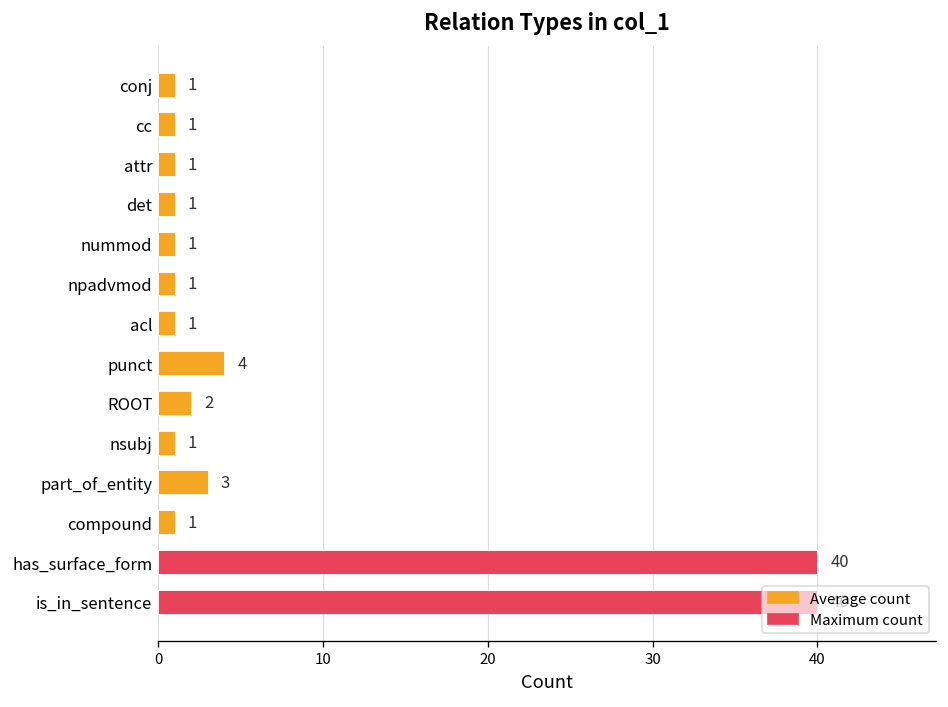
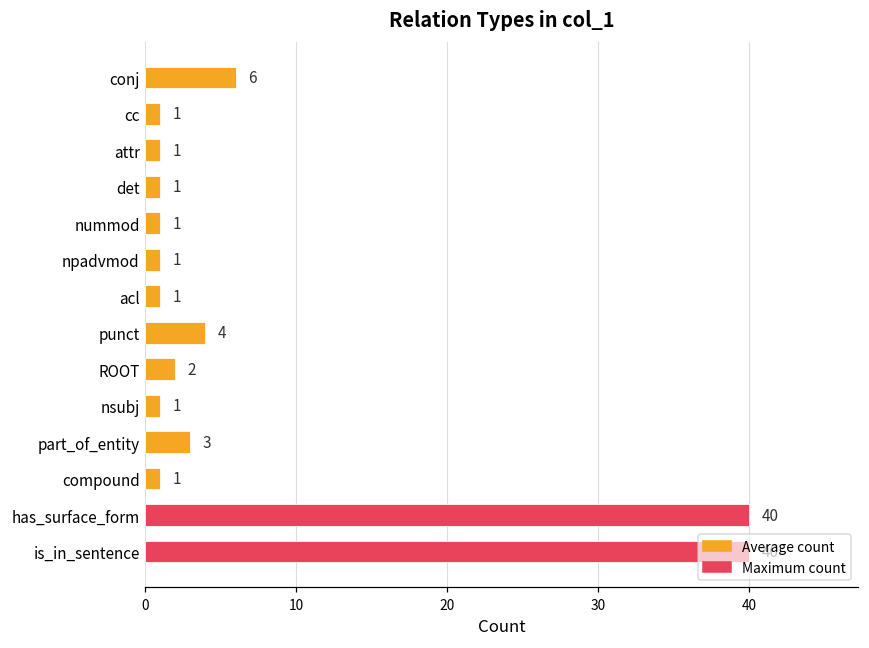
conj: 1 -> 6
